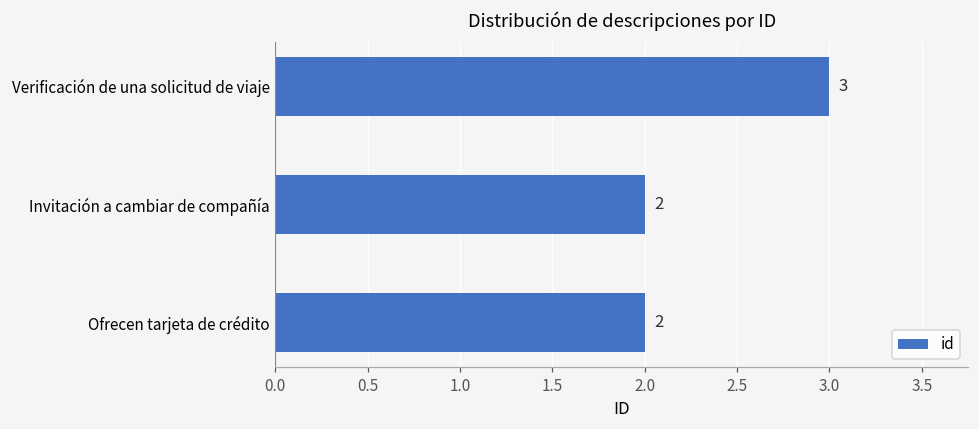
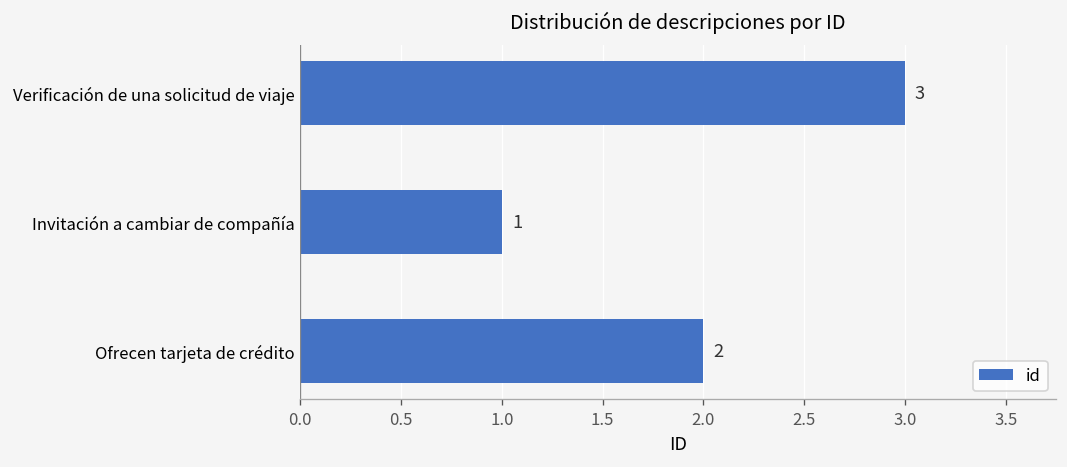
Invitación a cambiar de compañía: 2 -> 1
